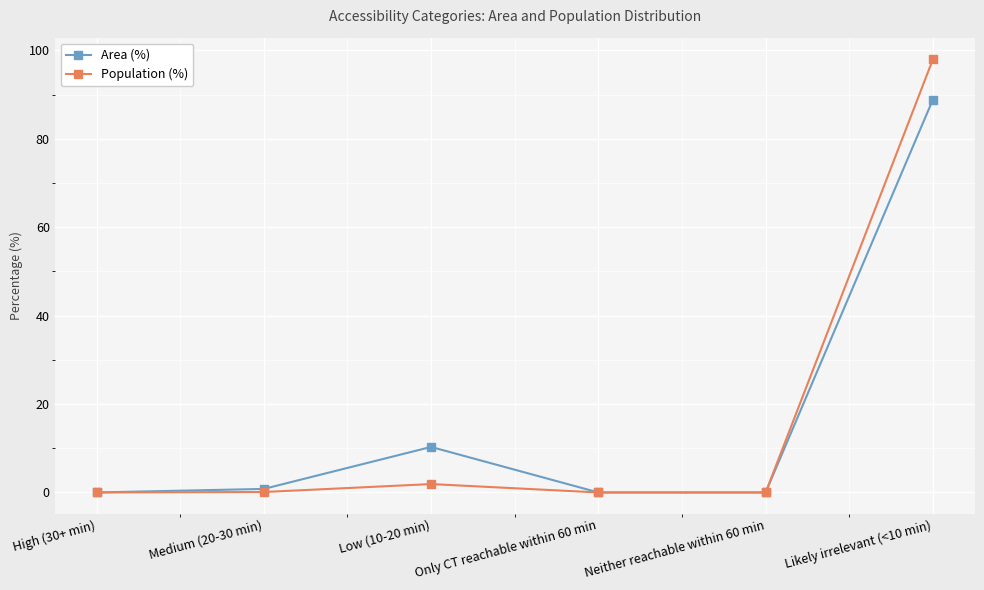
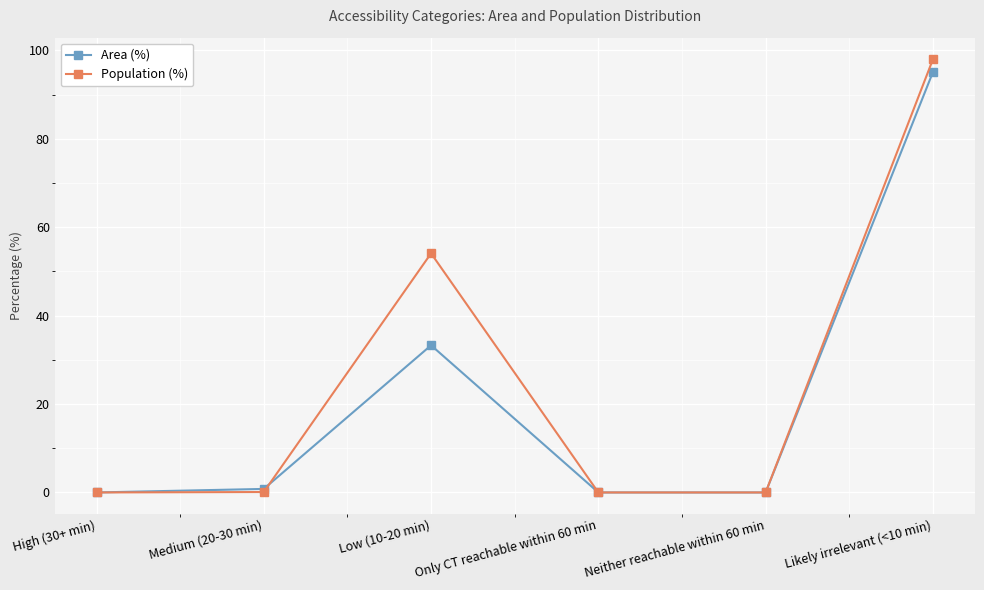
Area (%), Low (10-20 min): 10 -> 33
Population (%), Low (10-20 min): 2 -> 54
Area (%), Likely irrelevant (<10 min): 89 -> 95
